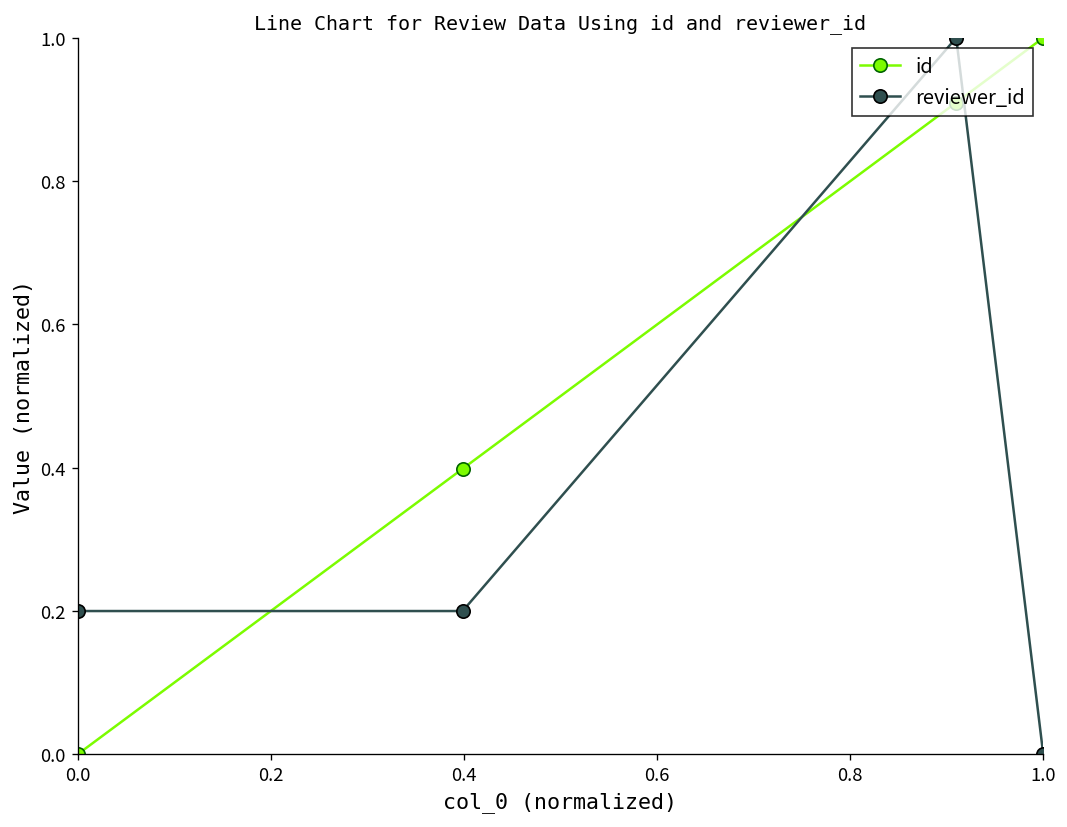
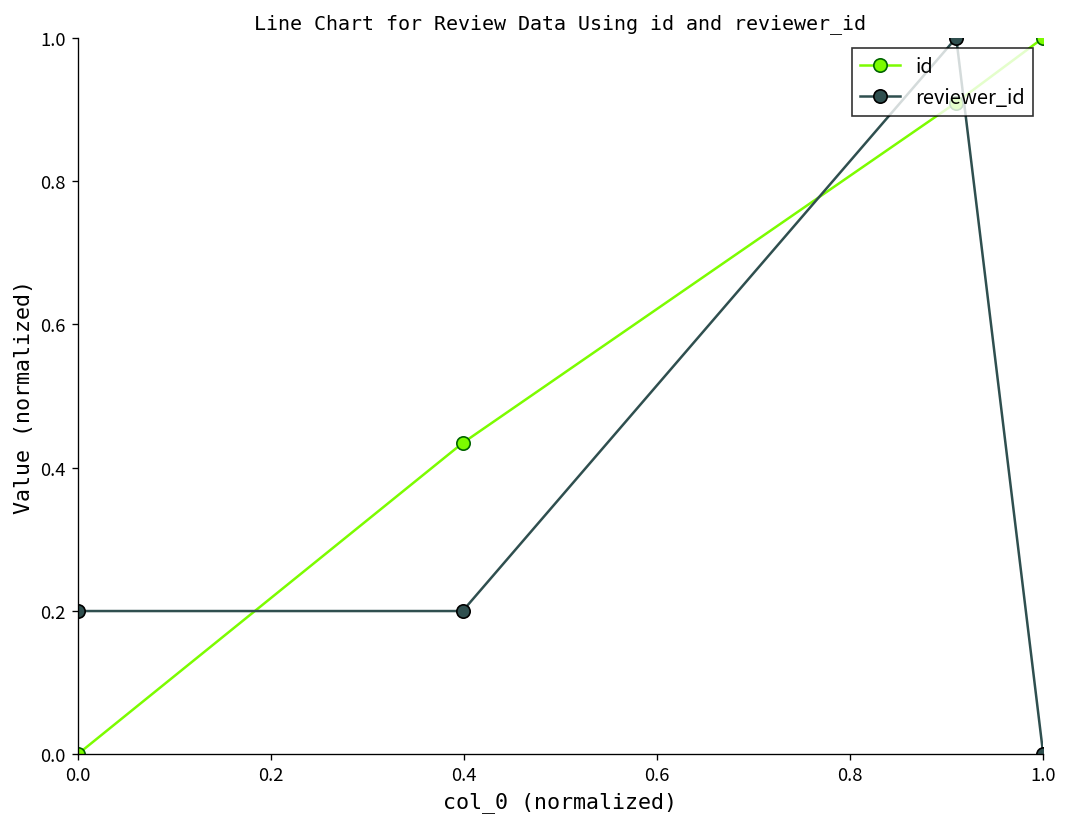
id, 0.4: 0.40 -> 0.43
